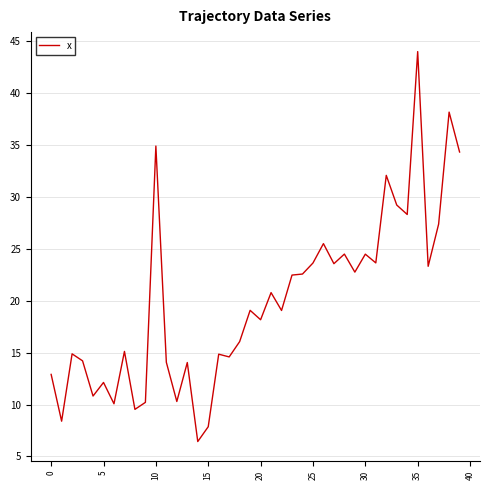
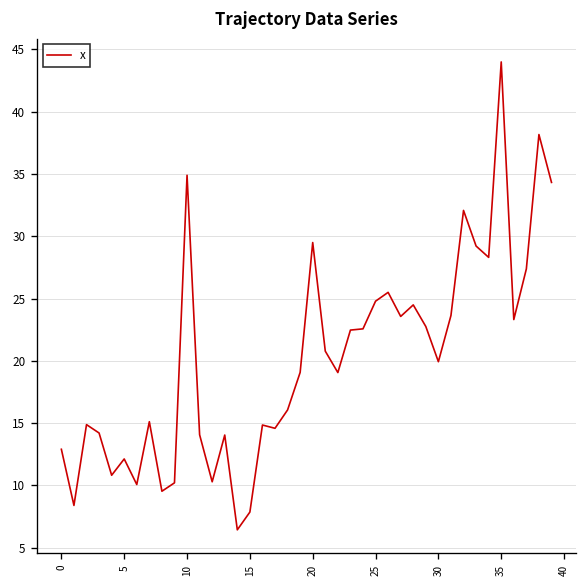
20: 18.2 -> 29.5
25: 23.6 -> 24.8
30: 24.5 -> 19.9
